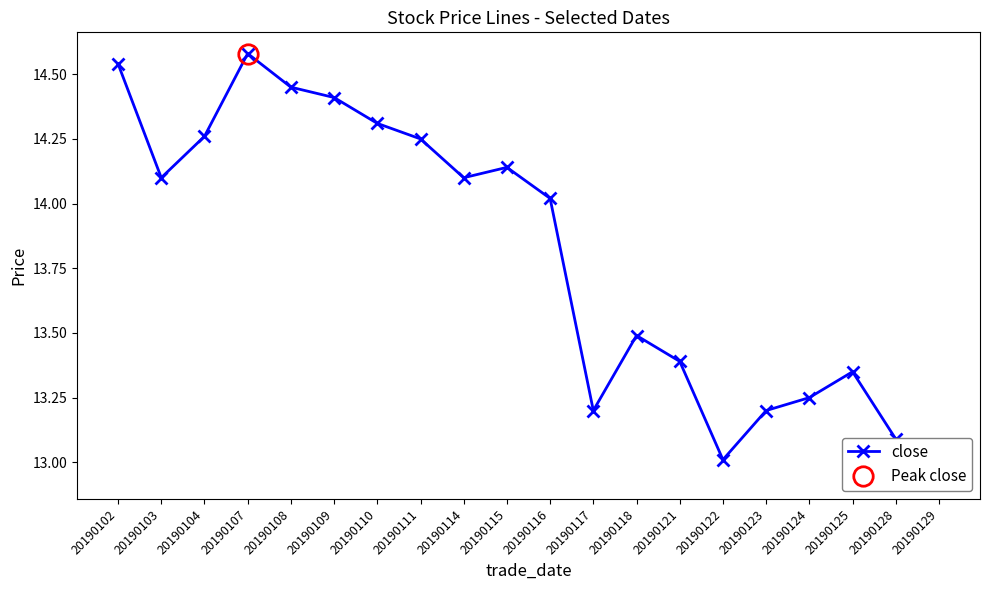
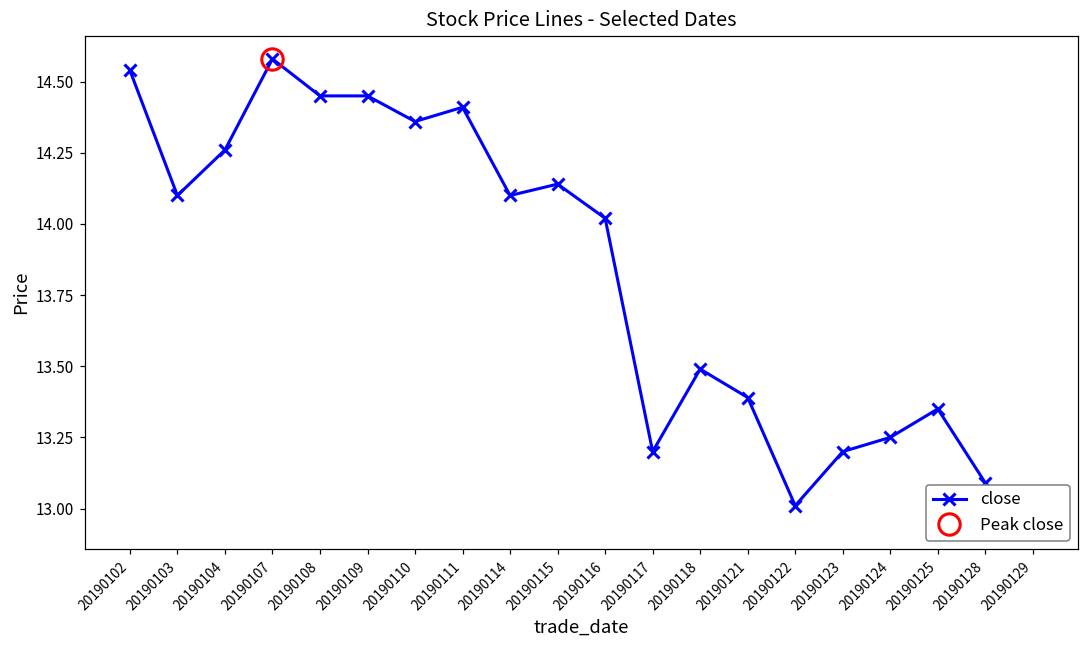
close, 20190109: 14.41 -> 14.45
close, 20190110: 14.31 -> 14.36
close, 20190111: 14.25 -> 14.41
